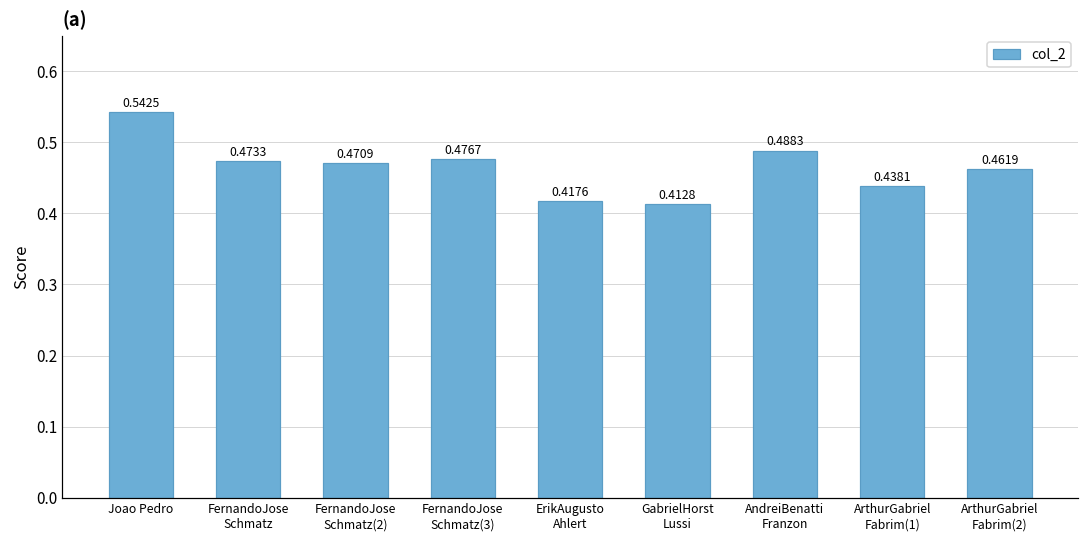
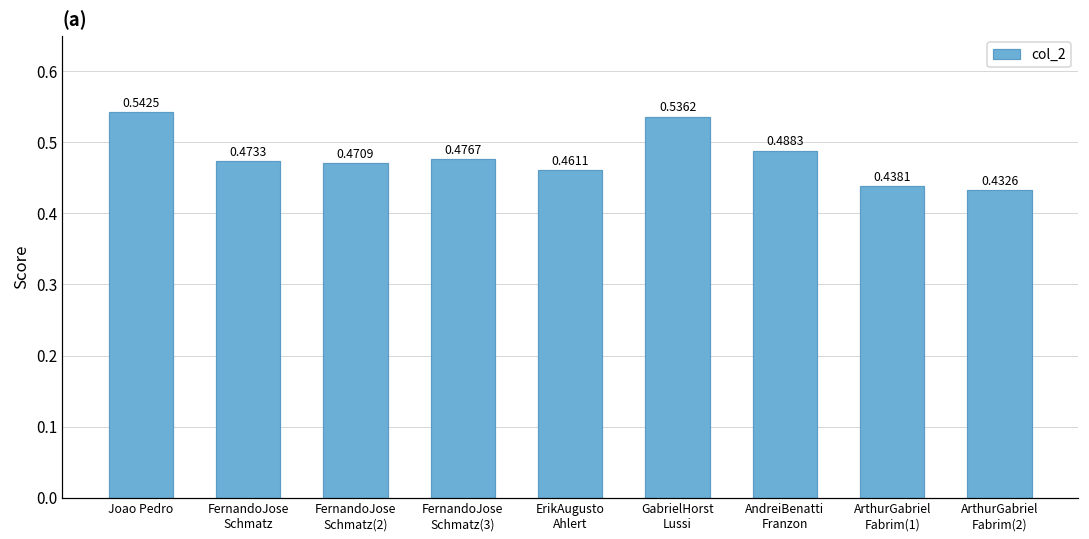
ErikAugusto Ahlert: 0.4176 -> 0.4611
GabrielHorst Lussi: 0.4128 -> 0.5362
ArthurGabriel Fabrim(2): 0.4619 -> 0.4326
